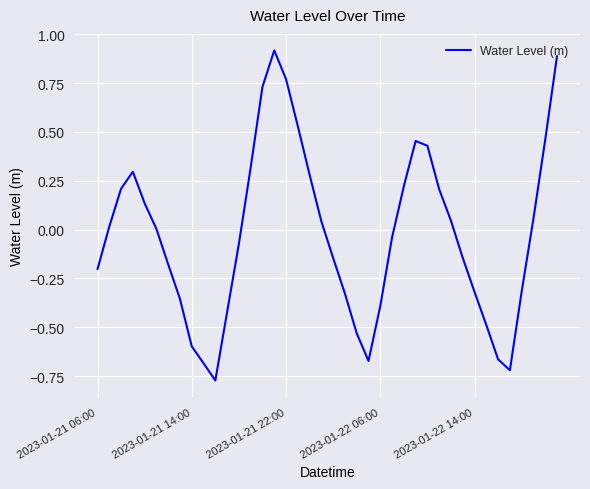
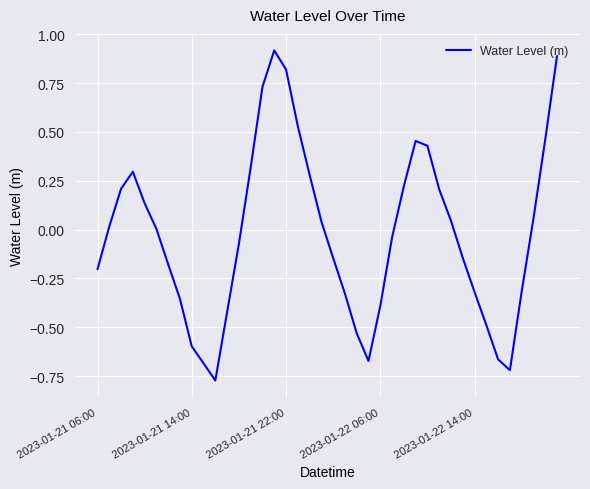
2023-01-21 22:00: 0.77 -> 0.82
